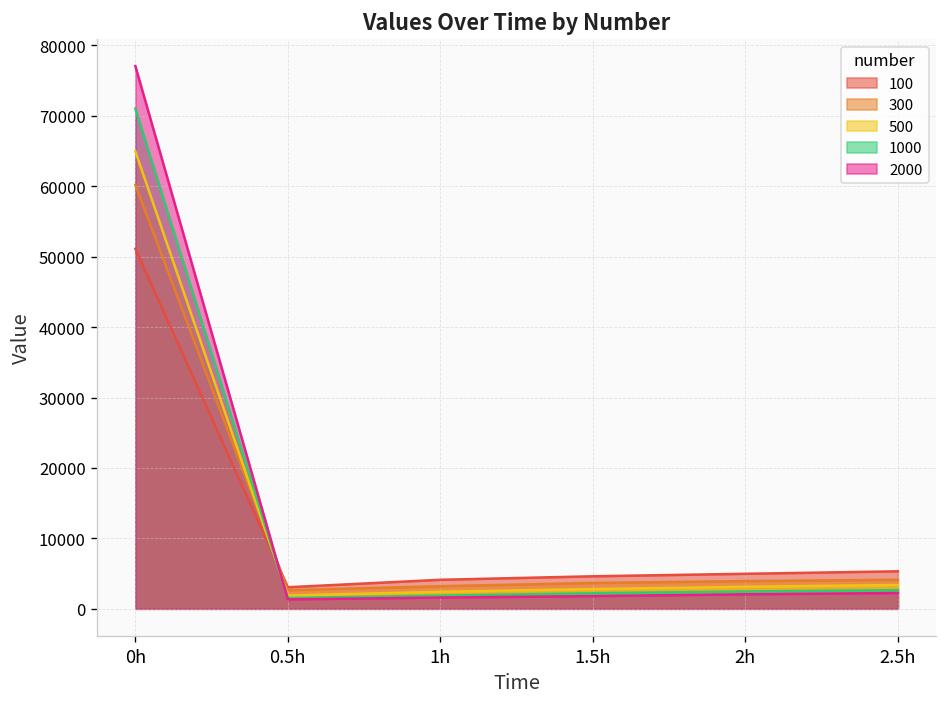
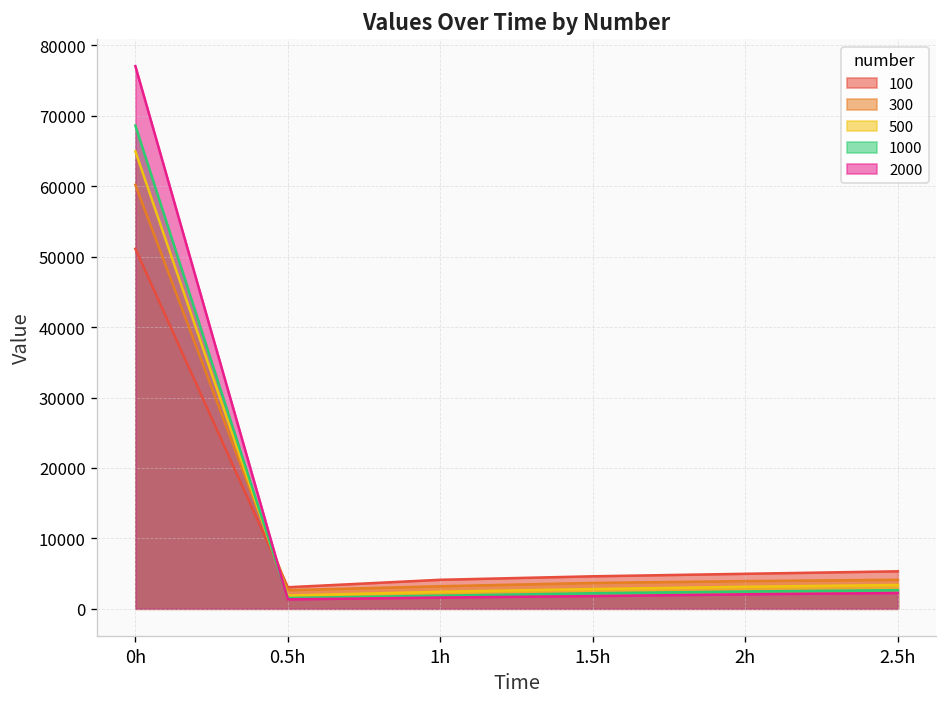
1000, 0h: 71000 -> 69000
